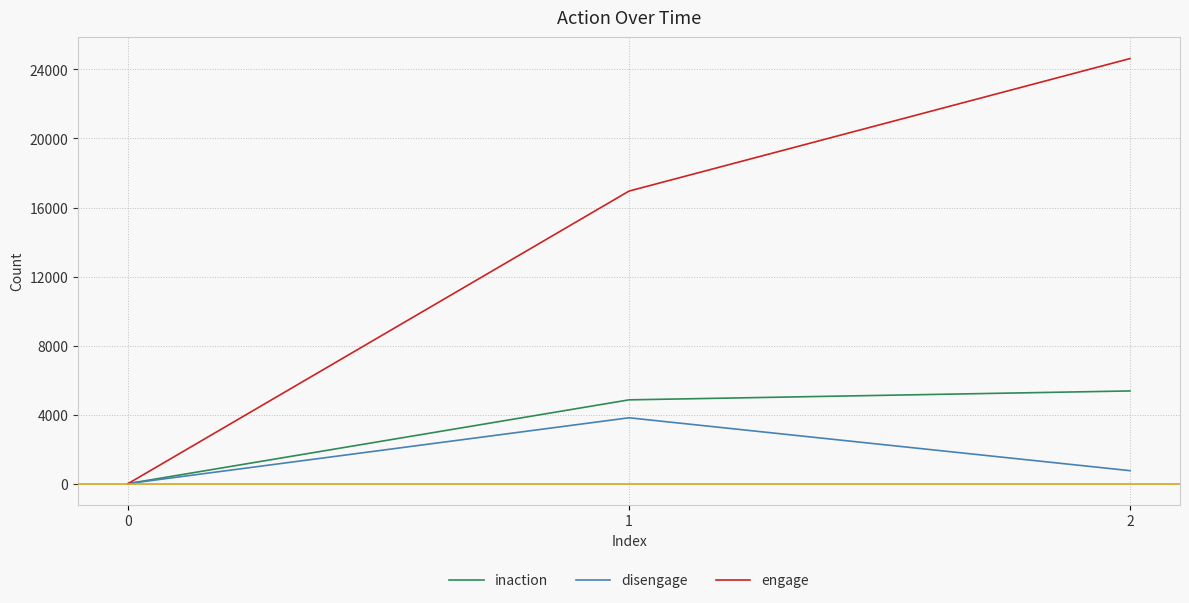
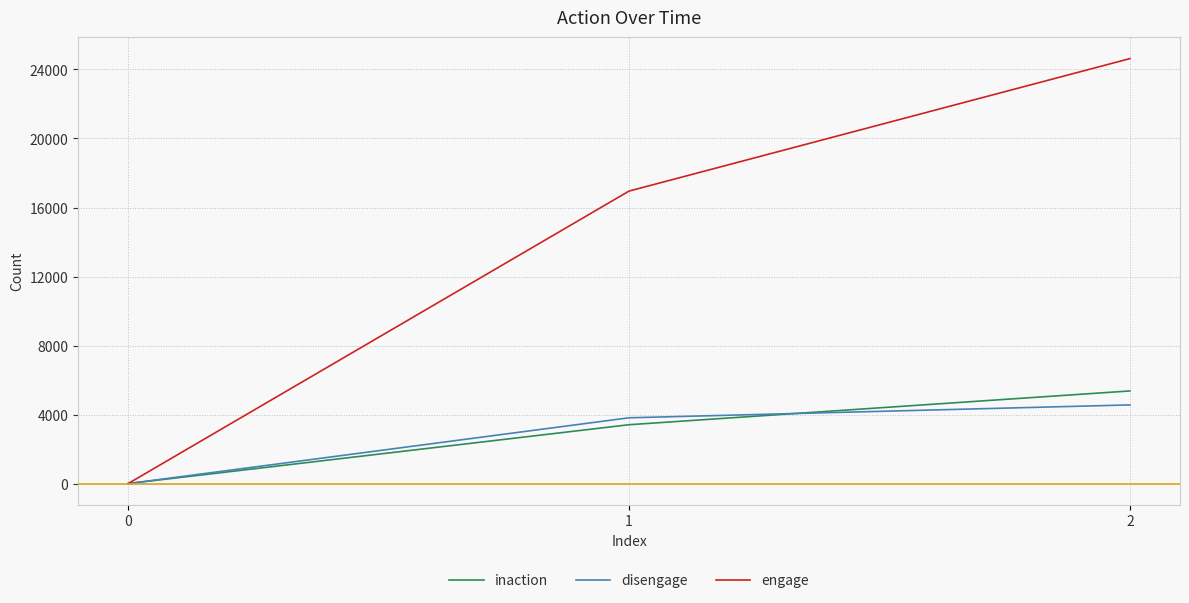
inaction, 1: 4900 -> 3400
disengage, 2: 700 -> 4600
